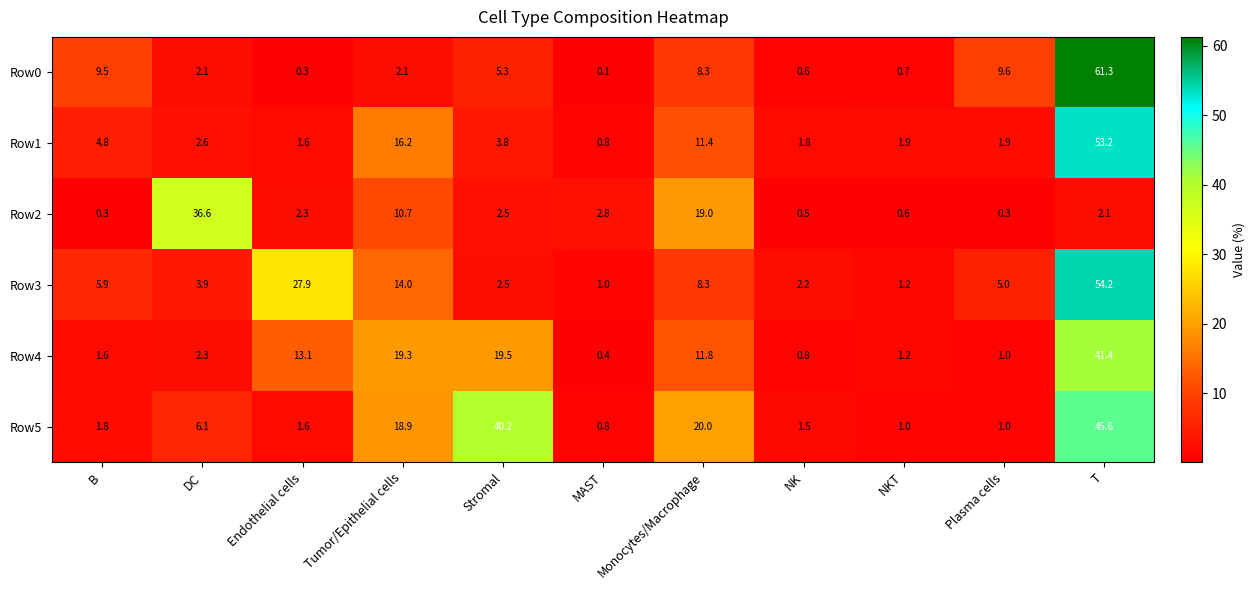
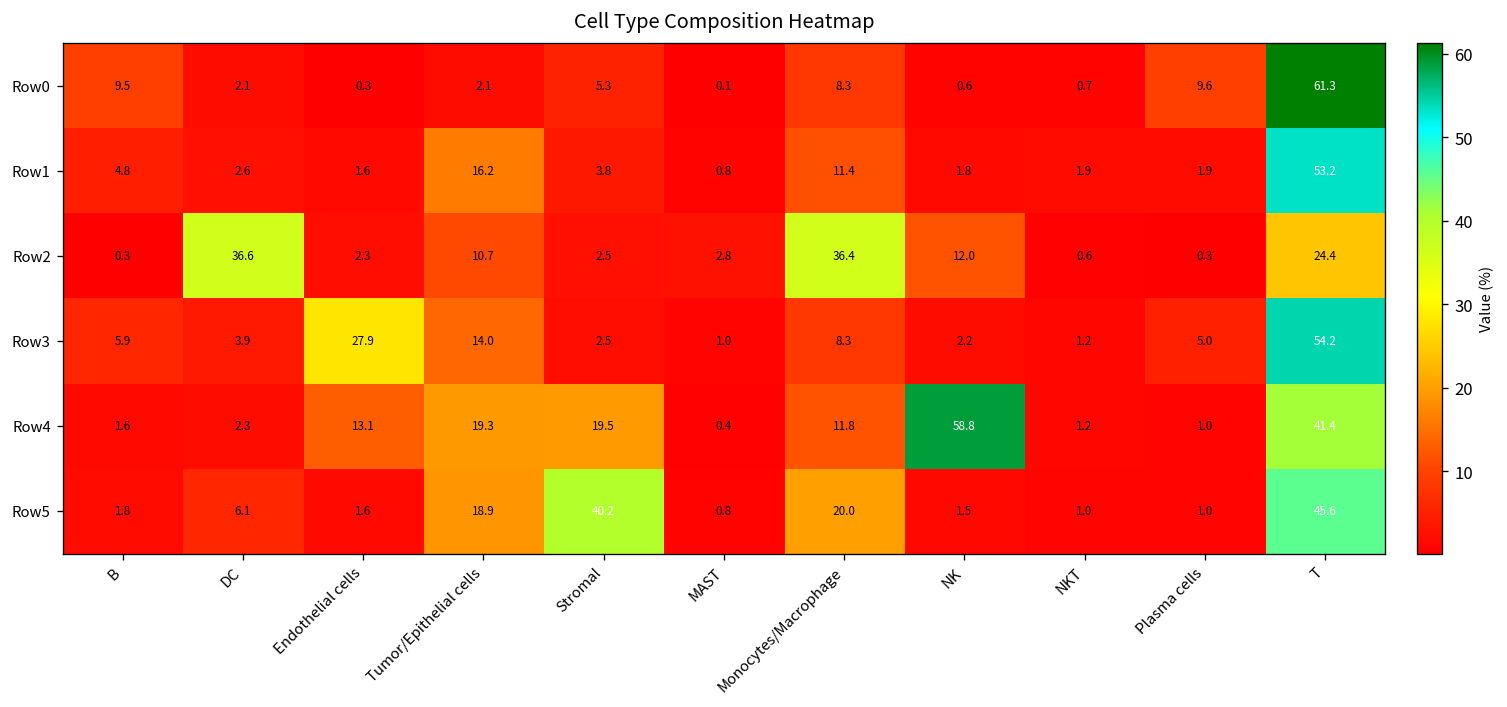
Row2, Monocytes/Macrophage: 19.0 -> 36.4
Row2, NK: 0.5 -> 12.0
Row2, T: 2.1 -> 24.4
Row4, NK: 0.8 -> 58.8
